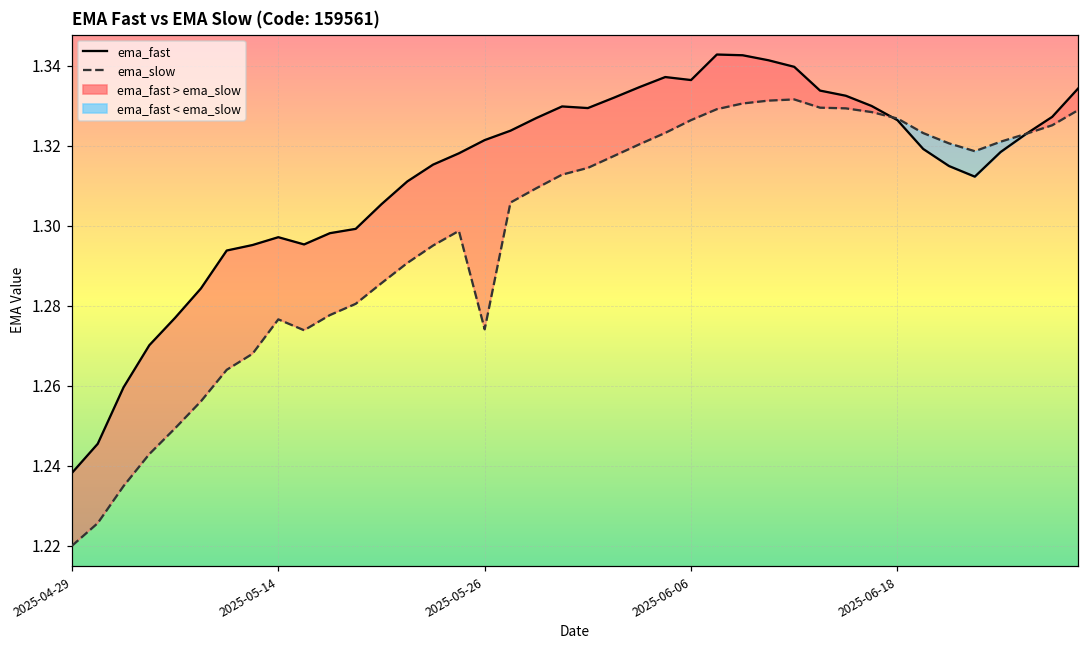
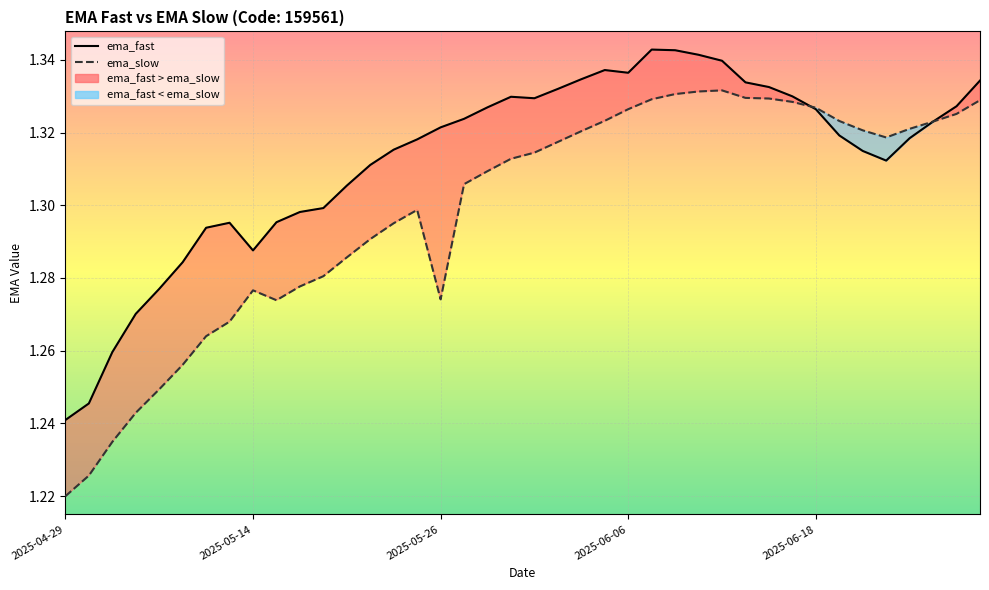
ema_fast, 2025-04-29: 1.238 -> 1.241
ema_fast, 2025-05-14: 1.297 -> 1.288
